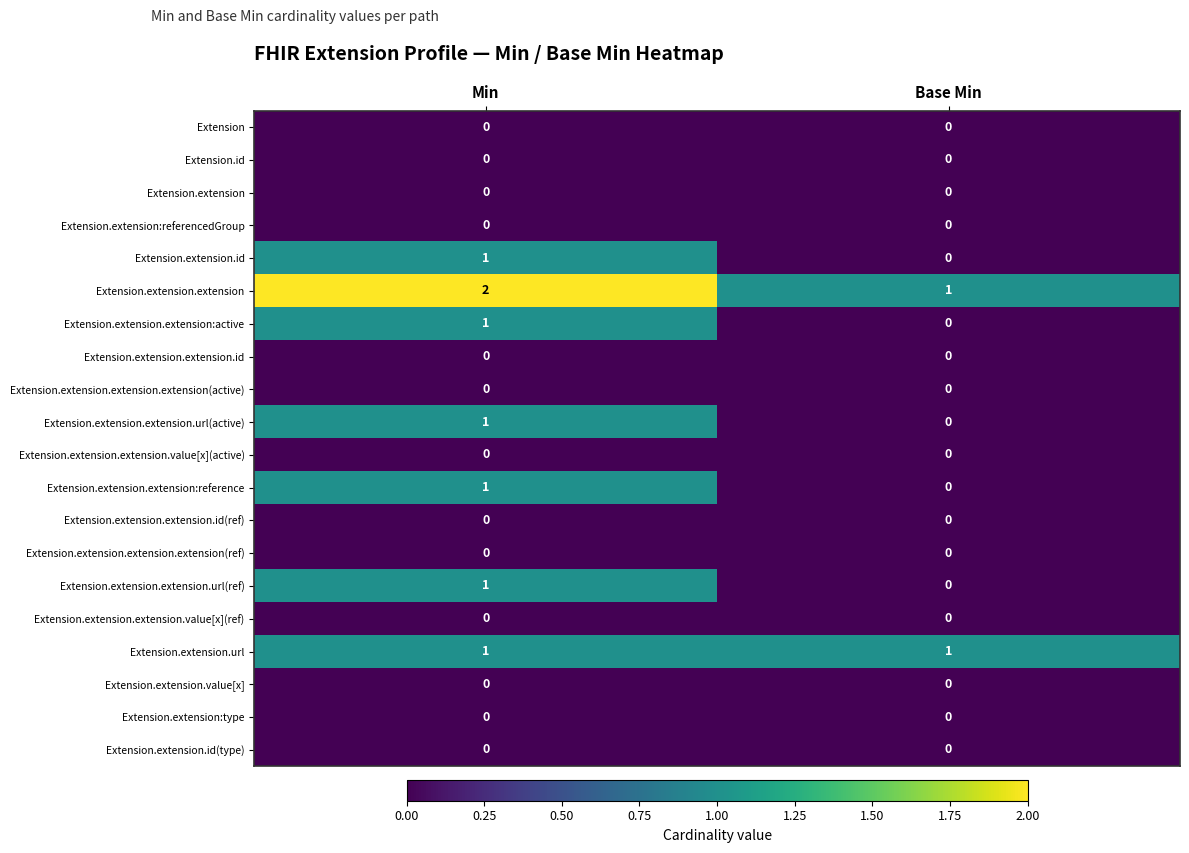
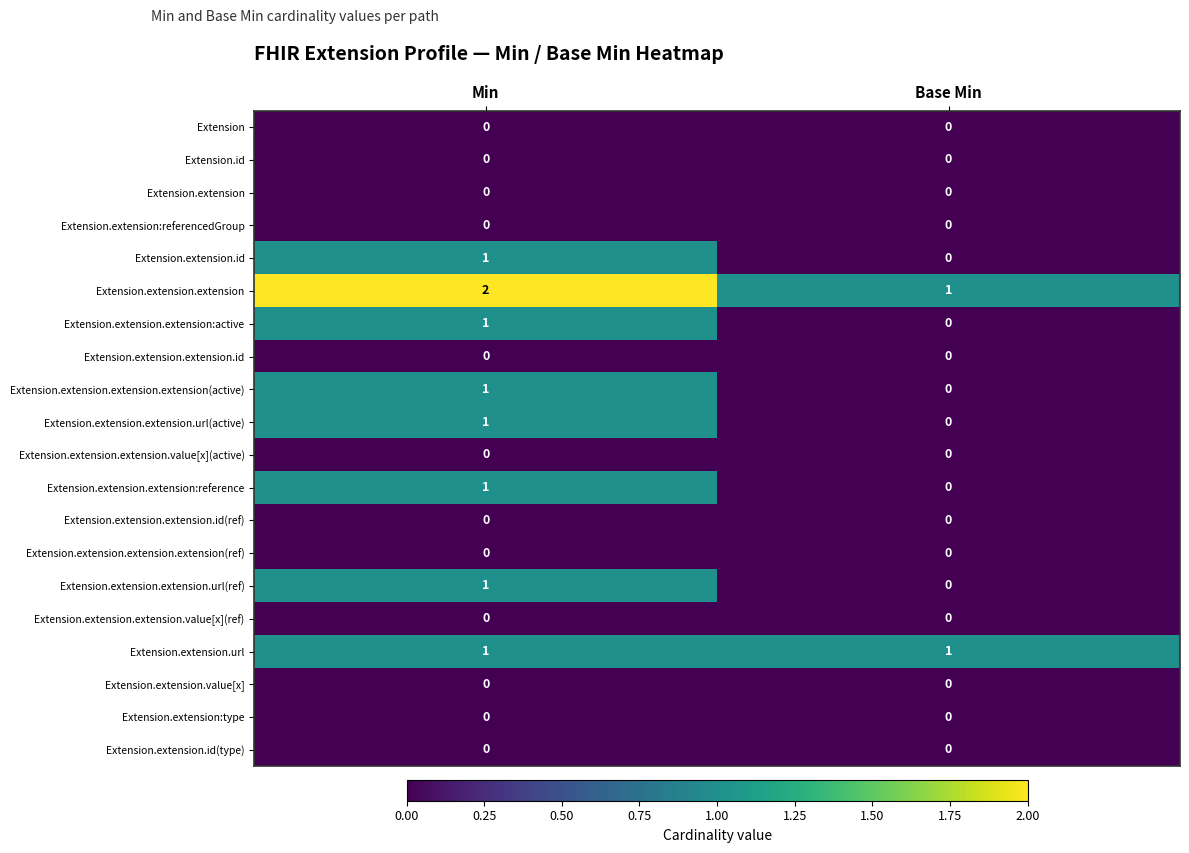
Extension.extension.extension.extension(active), Min: 0 -> 1
